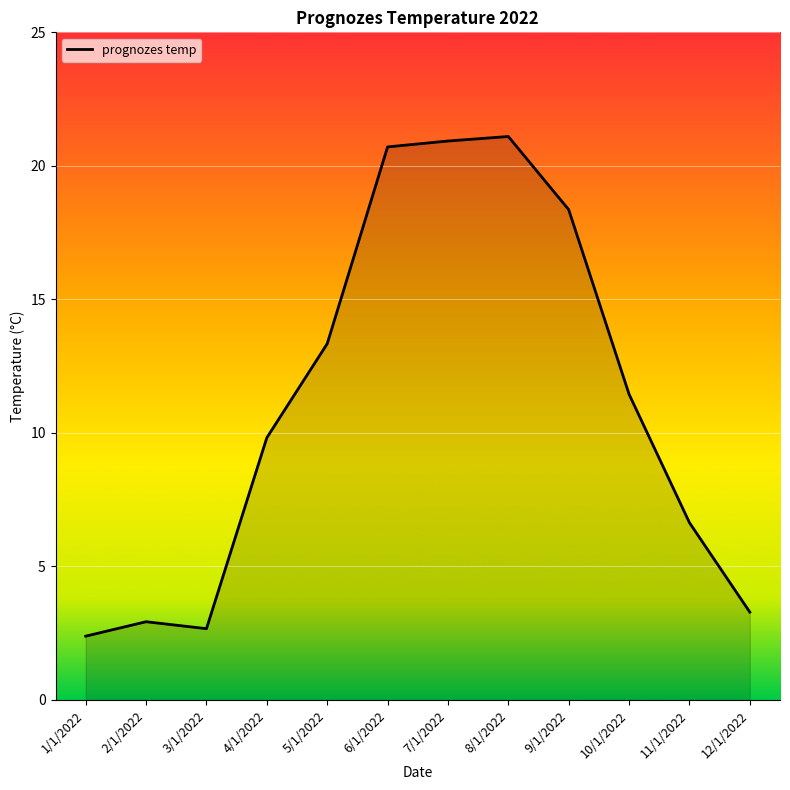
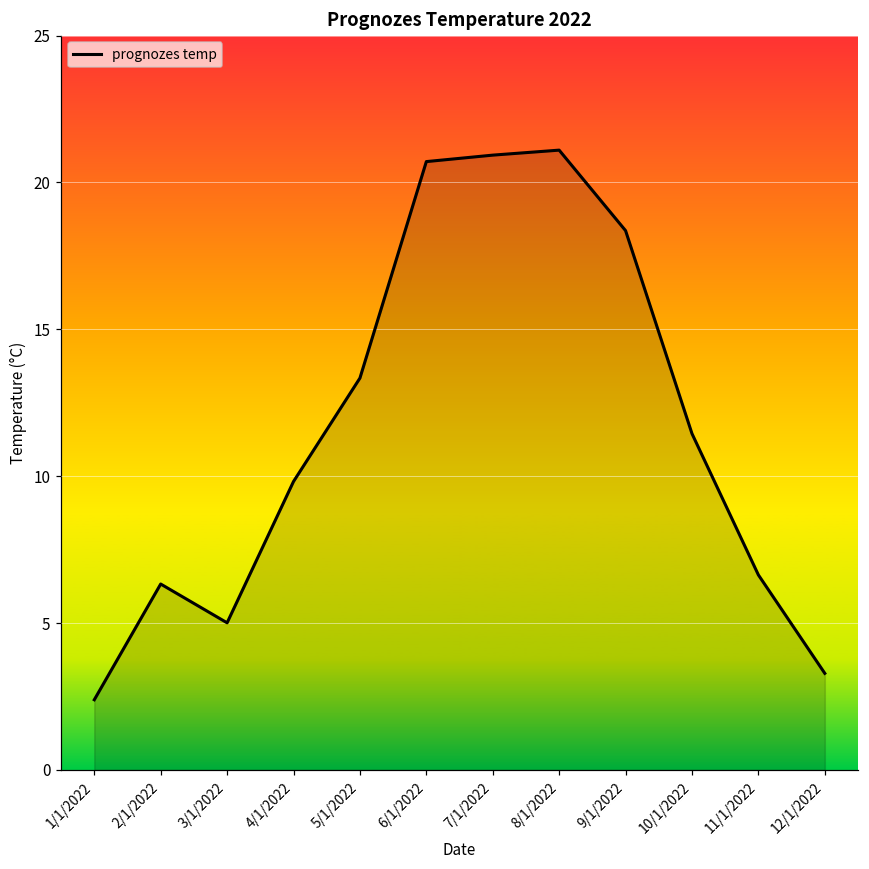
2/1/2022: 2.9 -> 6.3
3/1/2022: 2.7 -> 5.0
